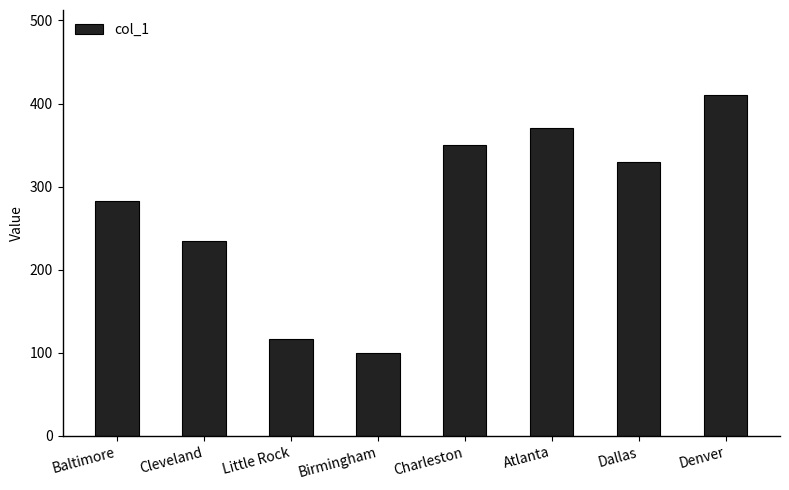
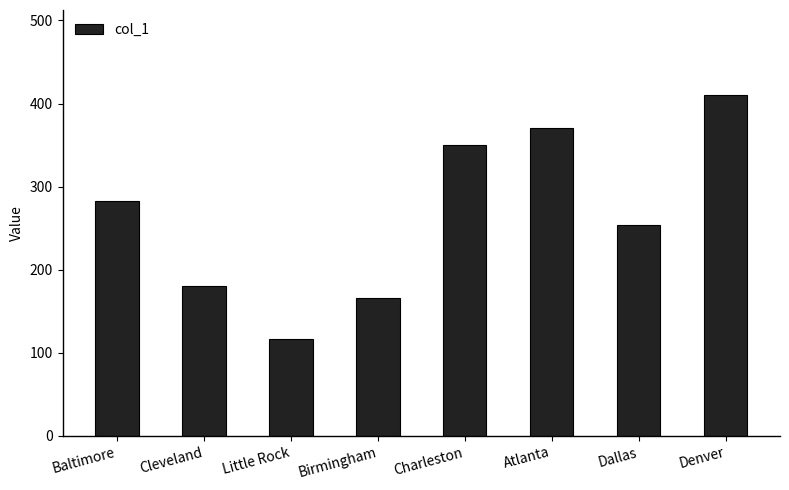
Cleveland: 240 -> 180
Birmingham: 100 -> 170
Dallas: 330 -> 250
